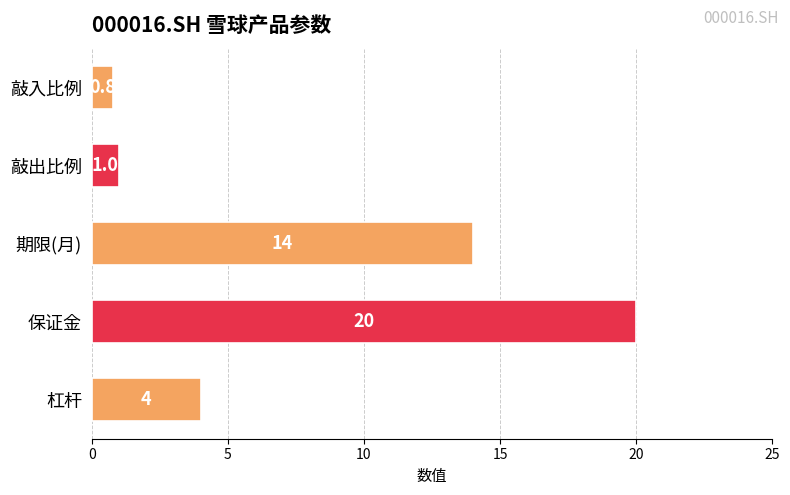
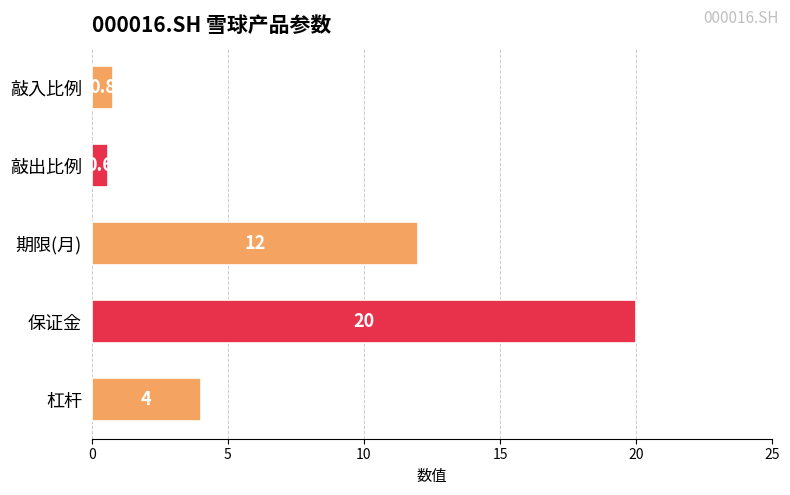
敲出比例: 1.0 -> 0.6
期限(月): 14 -> 12
